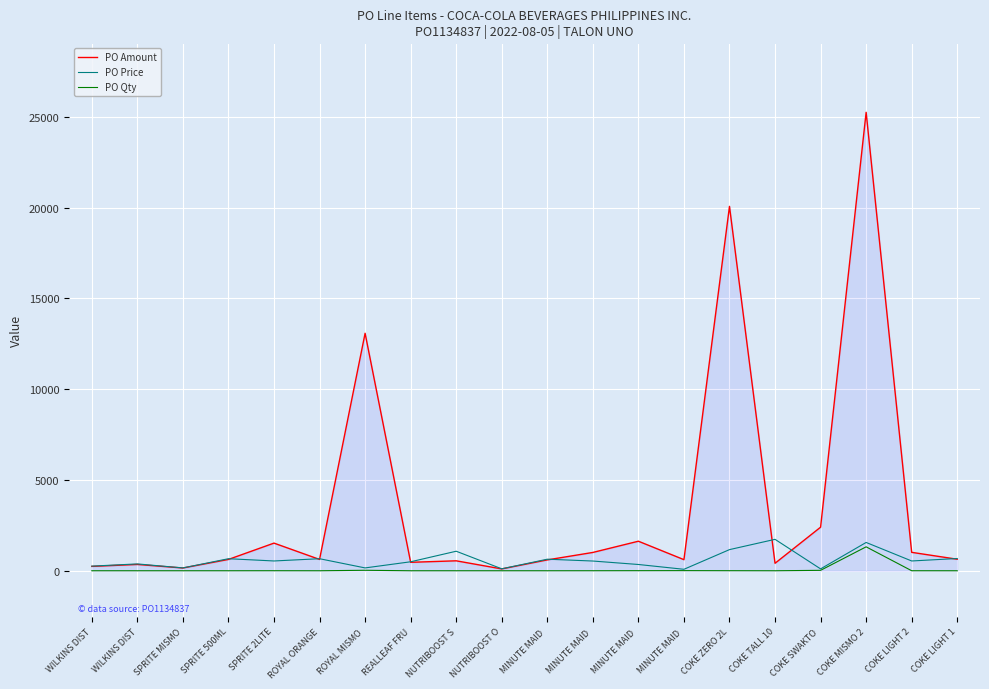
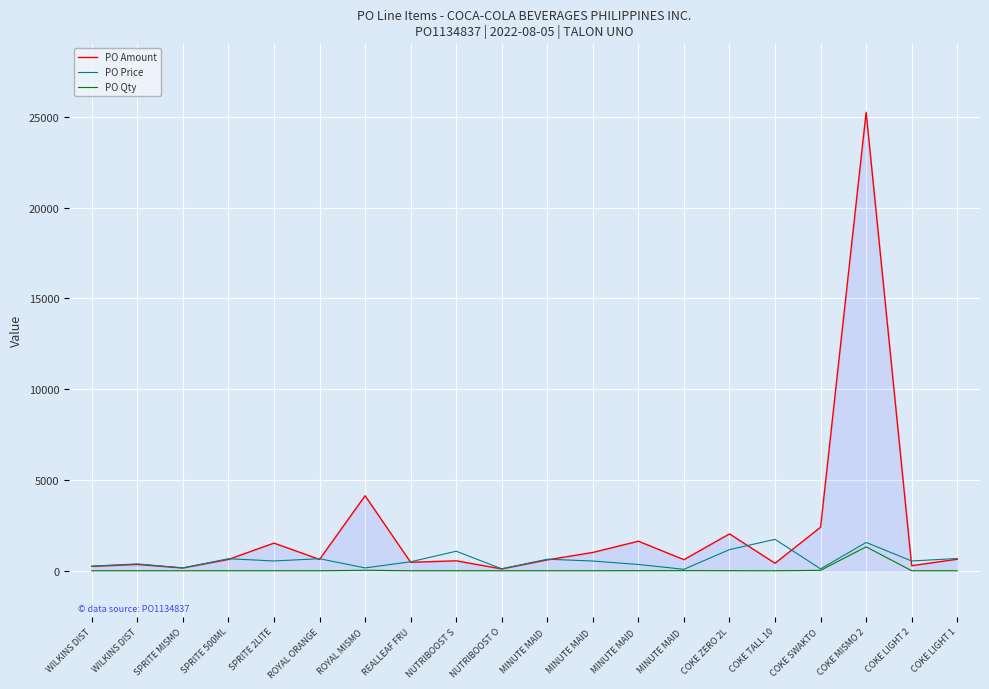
PO Amount, ROYAL MISMO: 13100 -> 4100
PO Amount, COKE ZERO 2L: 20100 -> 2000
PO Amount, COKE LIGHT 2: 1000 -> 300
